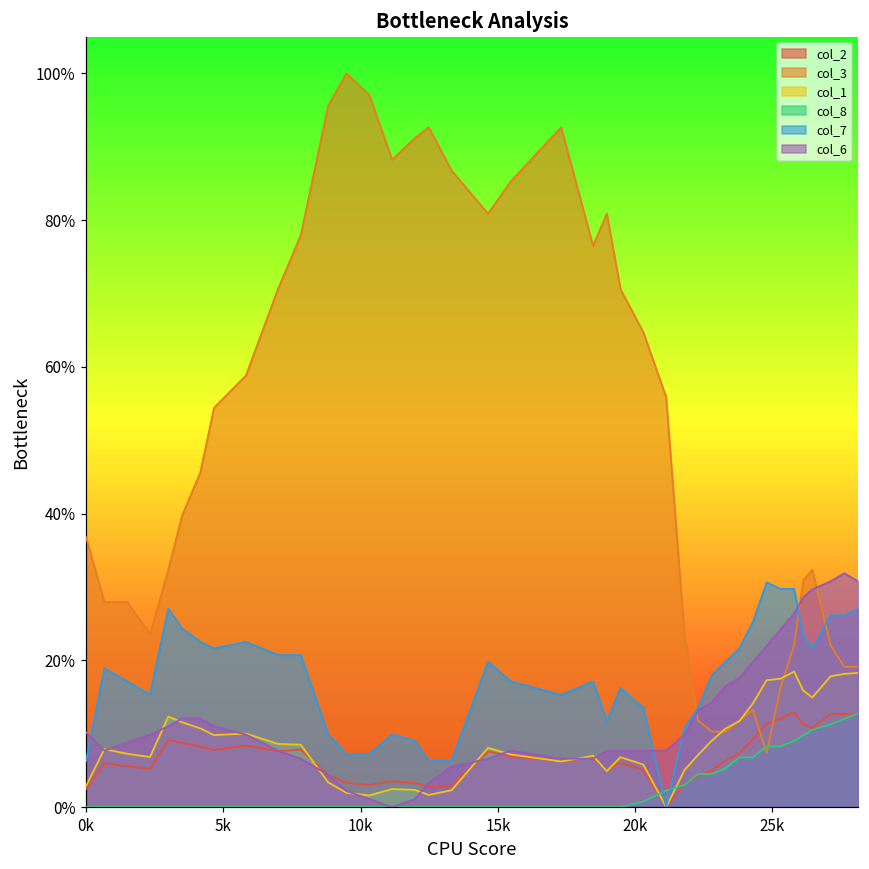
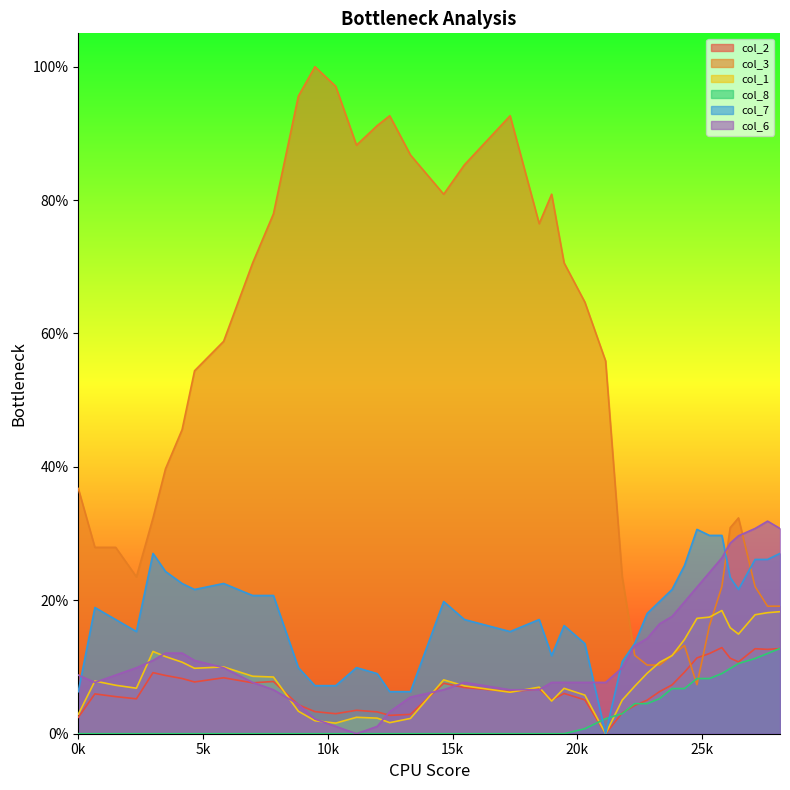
col_6, 0k: 10% -> 9%
